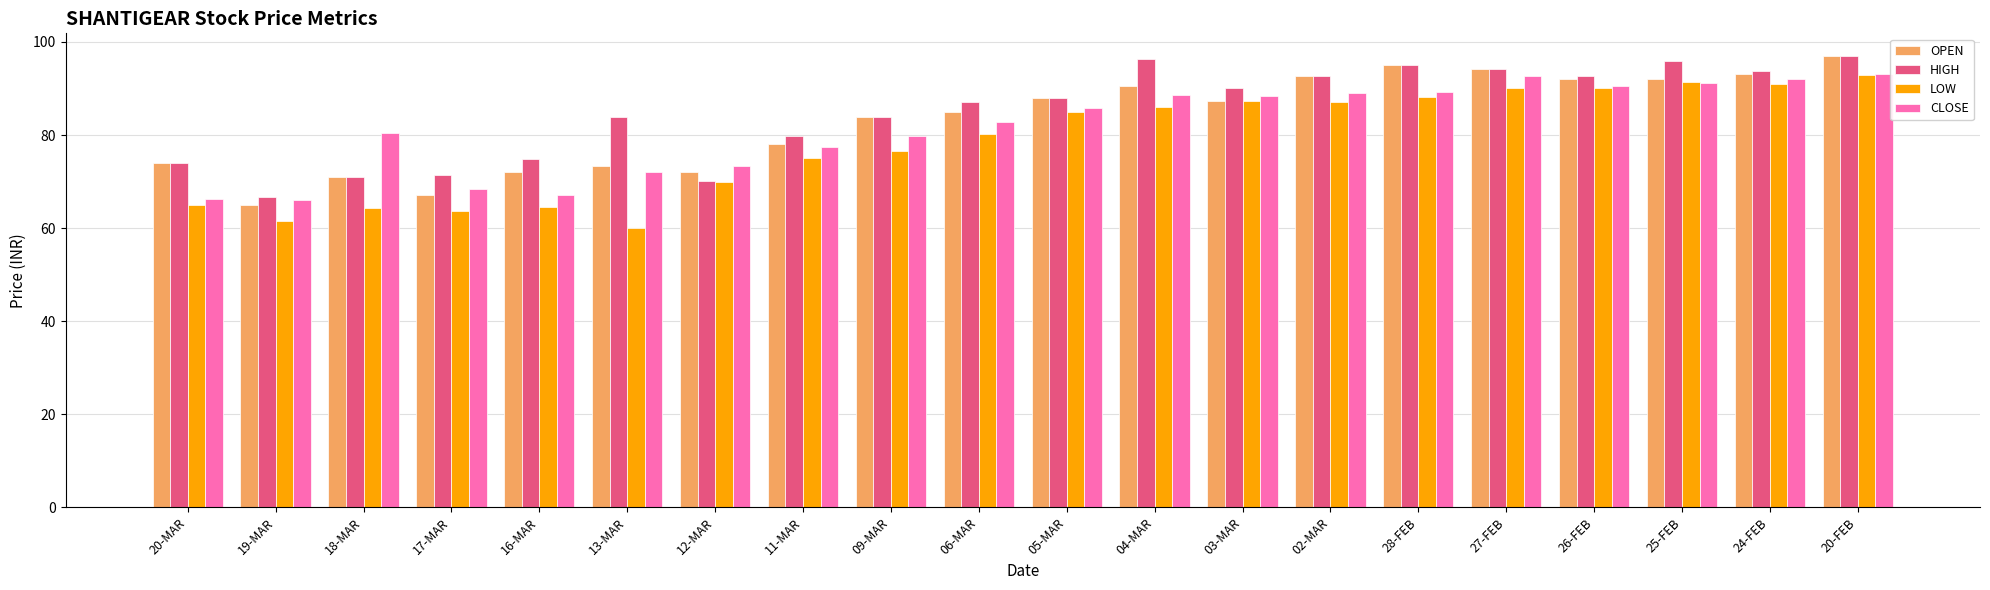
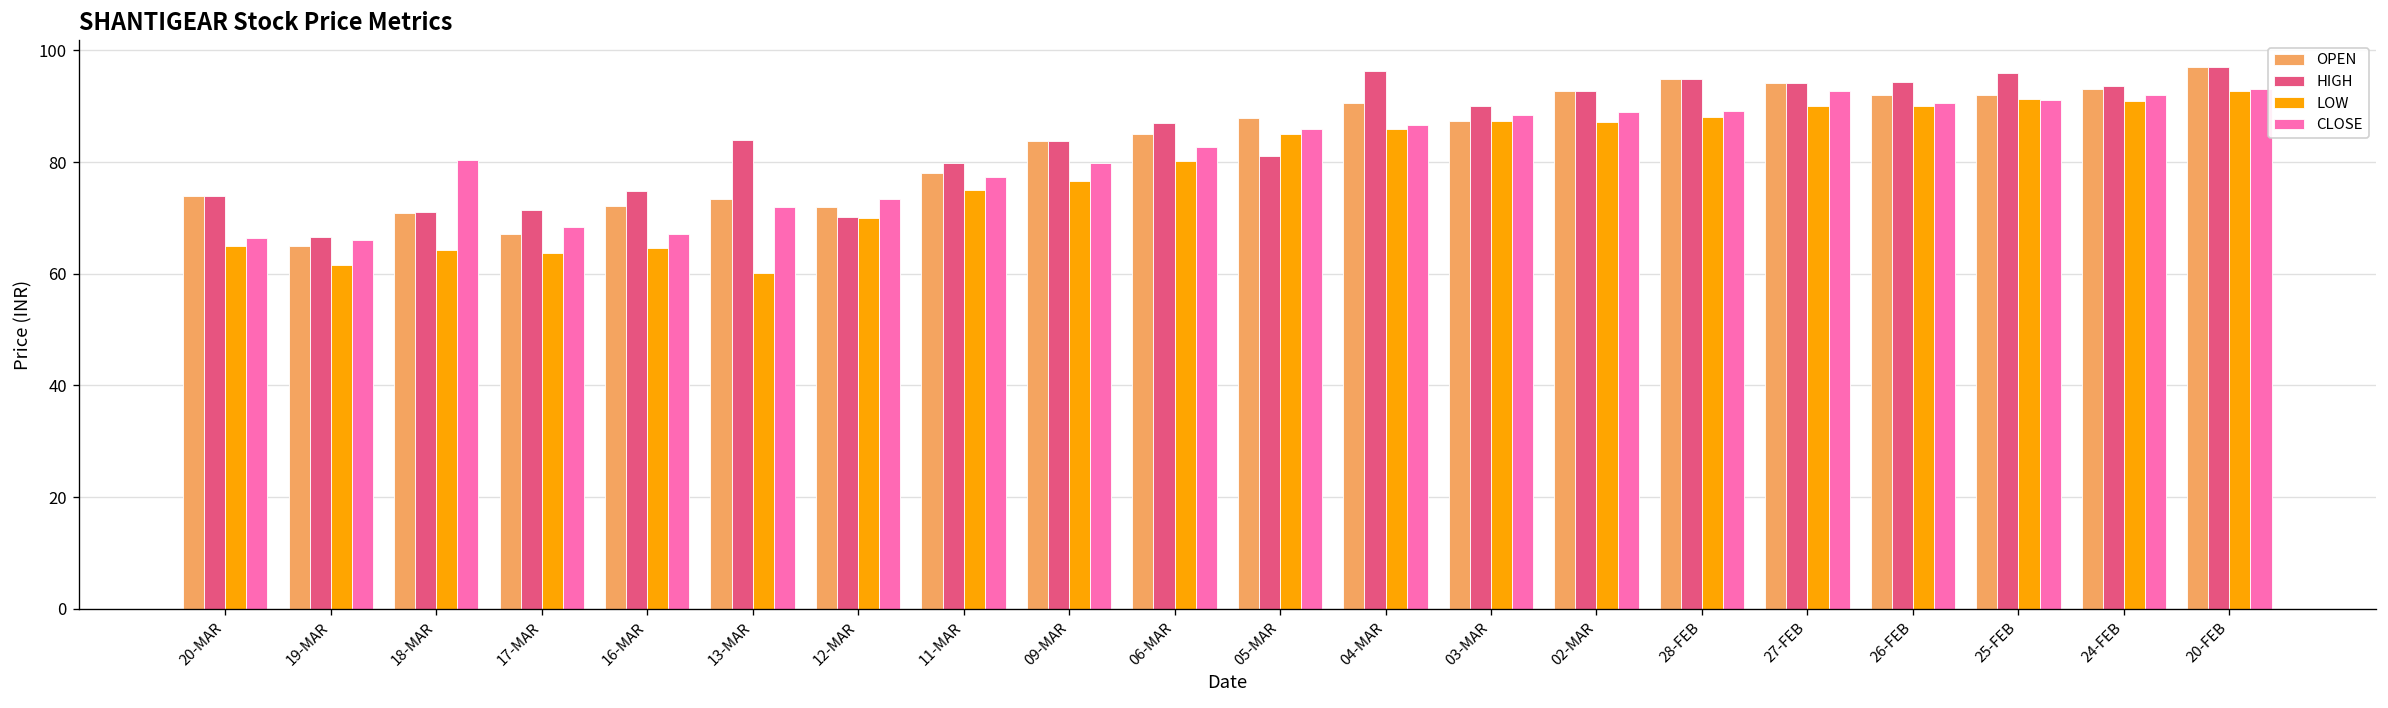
HIGH, 05-MAR: 88 -> 81
CLOSE, 04-MAR: 89 -> 87
HIGH, 26-FEB: 93 -> 94
